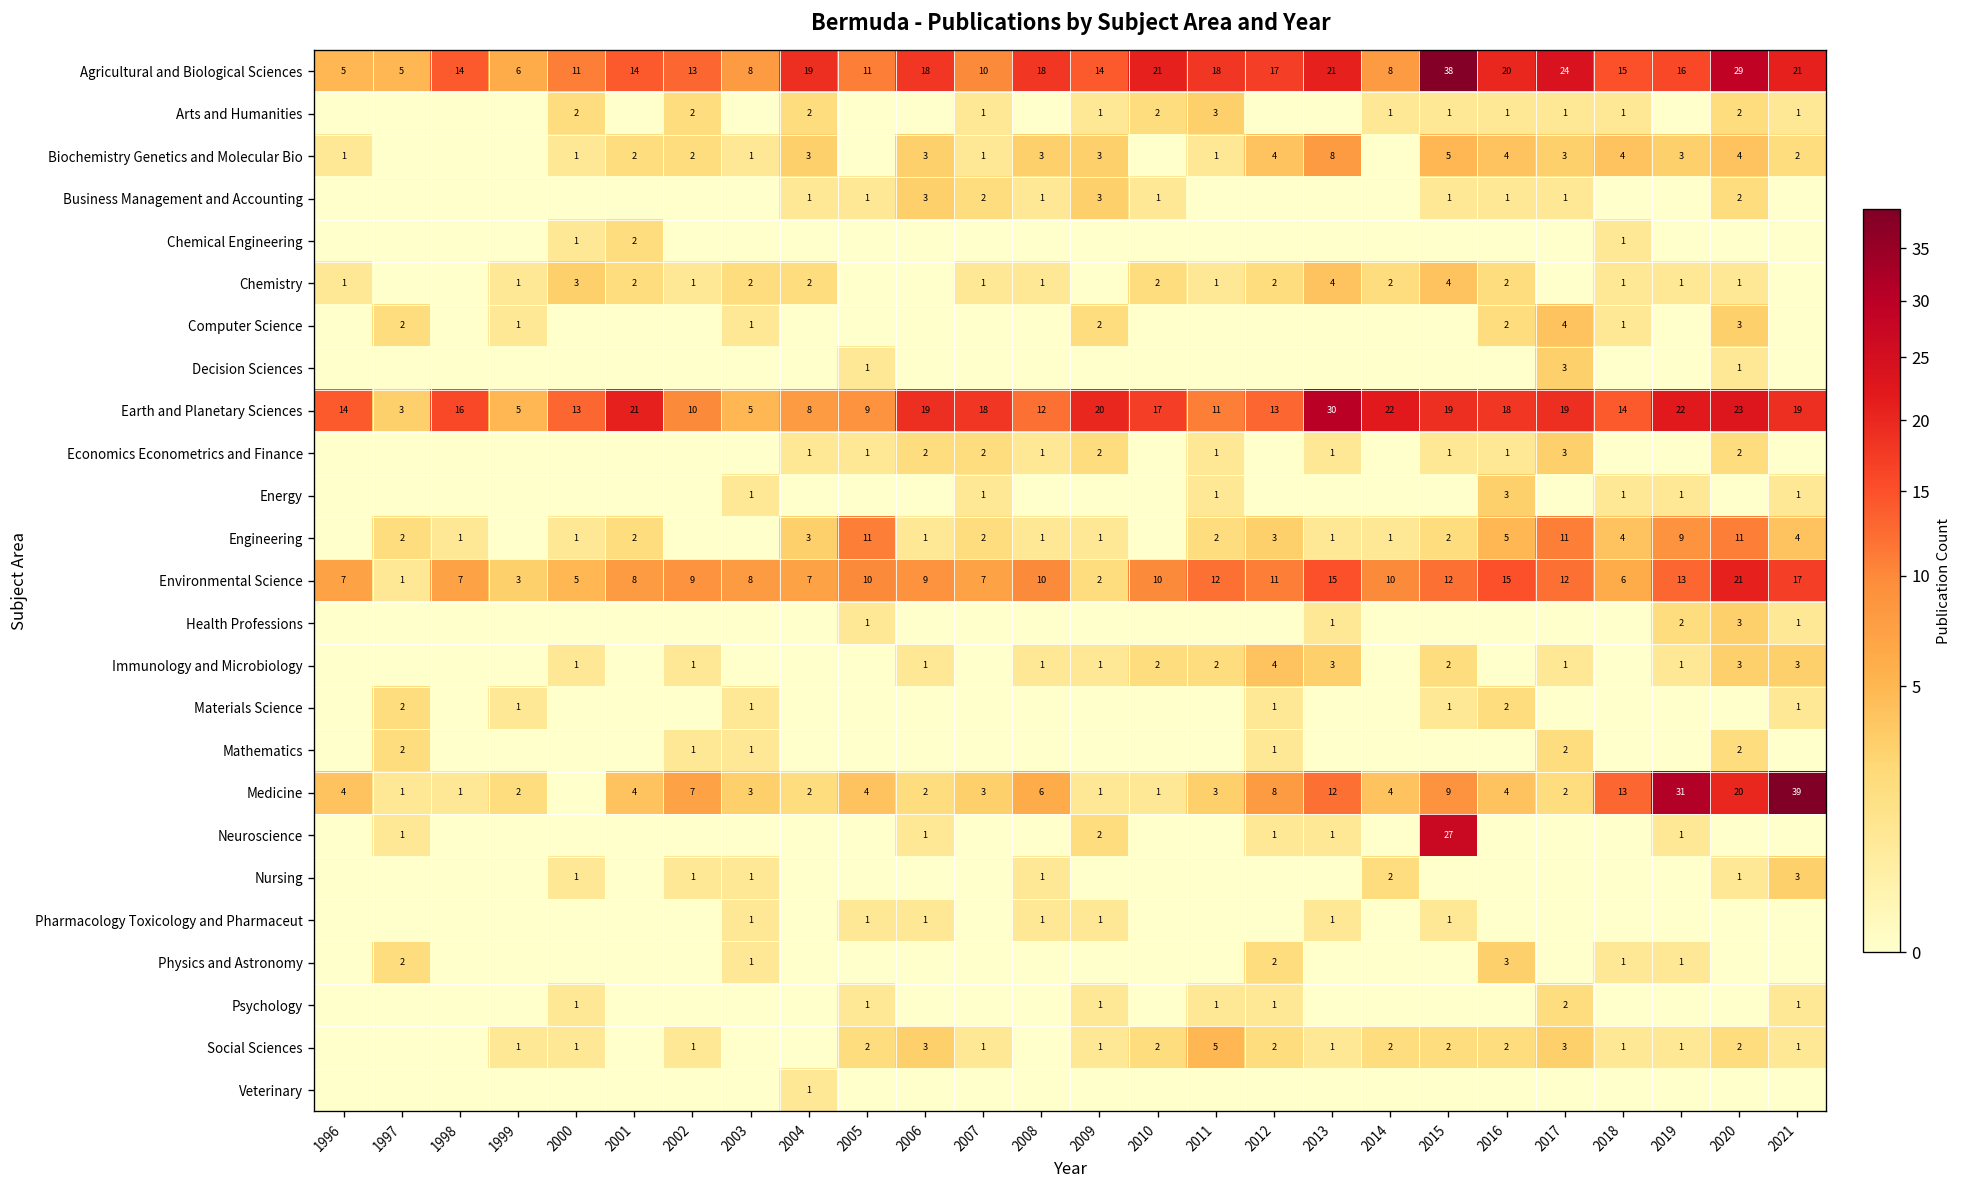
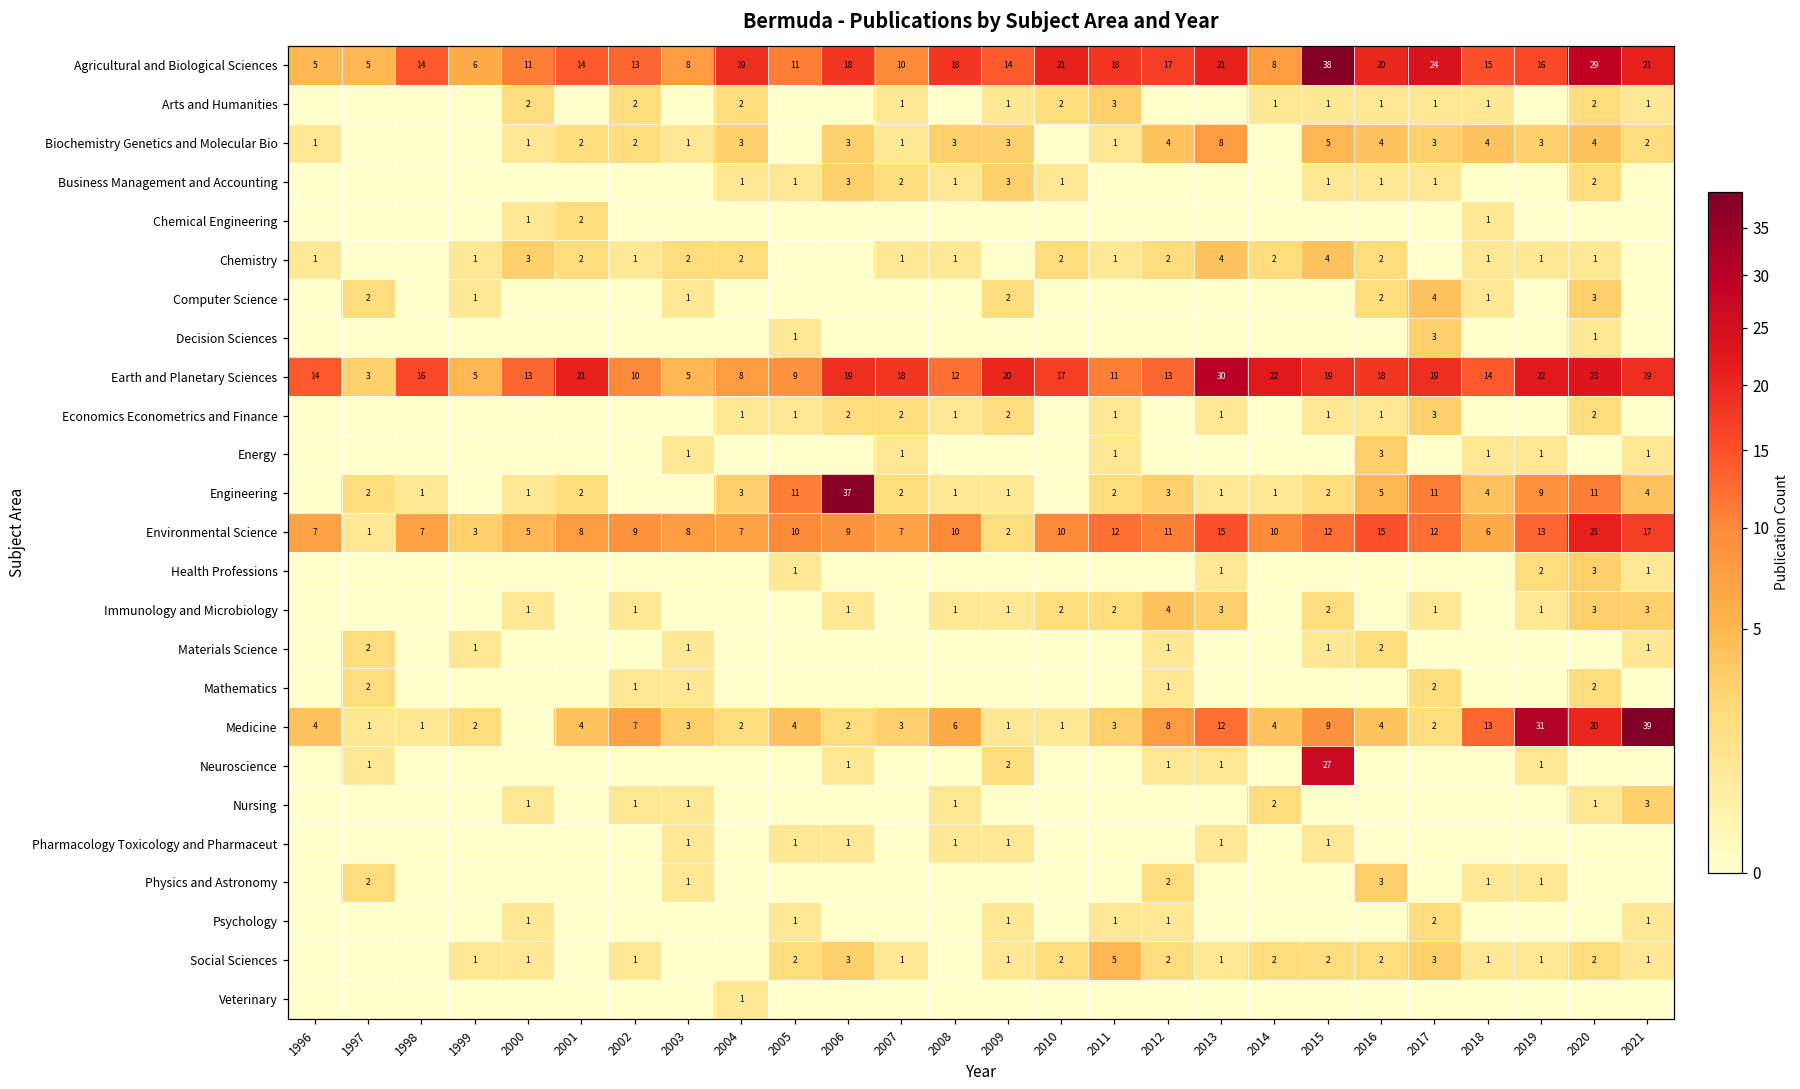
Engineering, 2006: 1 -> 37
